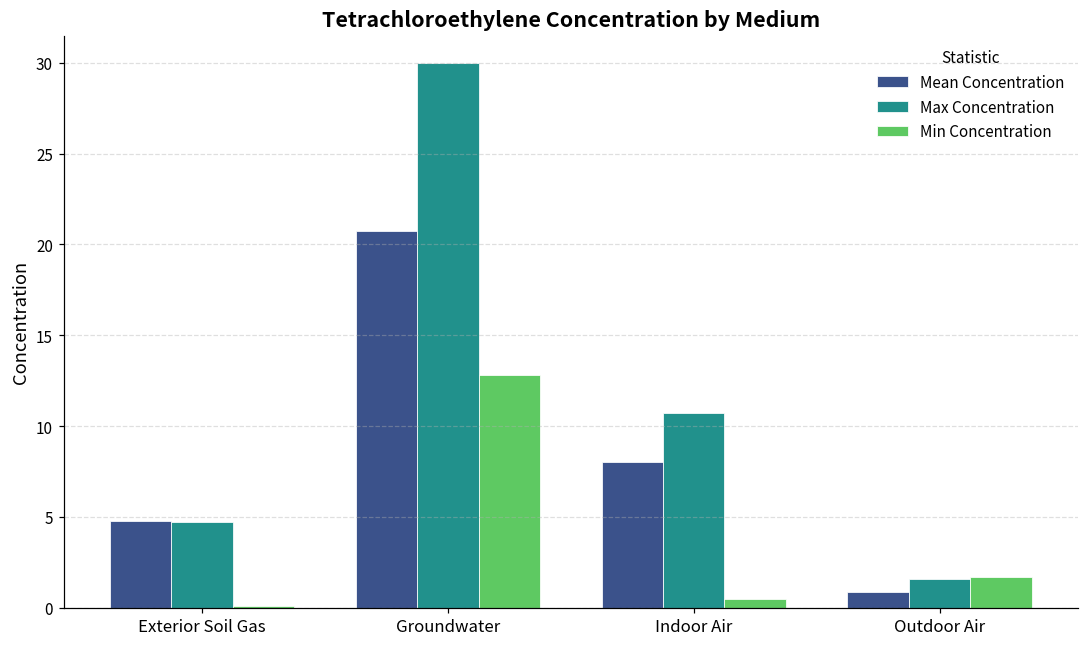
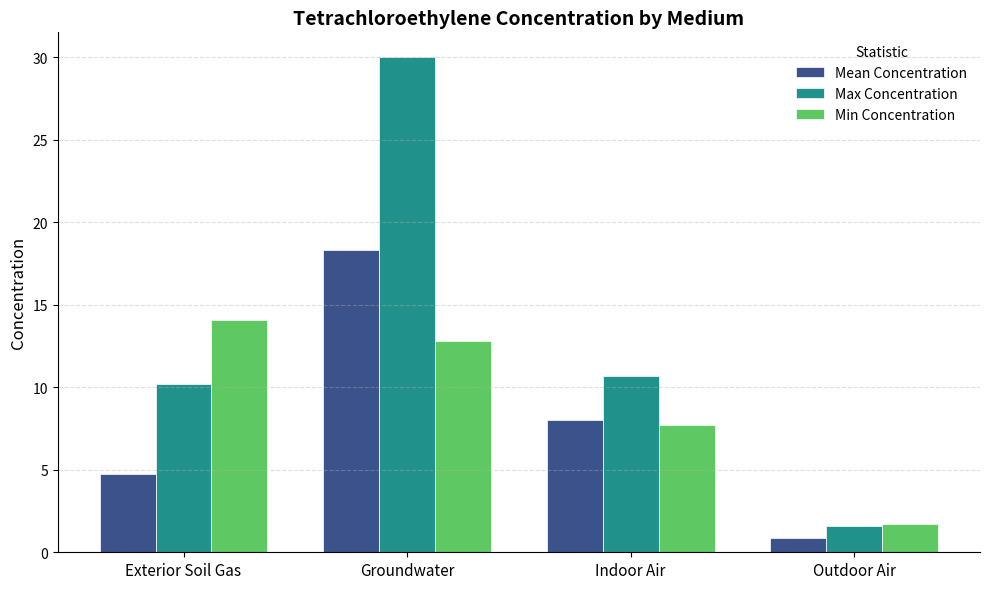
Max Concentration, Exterior Soil Gas: 4.7 -> 10.2
Min Concentration, Exterior Soil Gas: 0.1 -> 14.1
Mean Concentration, Groundwater: 20.7 -> 18.3
Min Concentration, Indoor Air: 0.5 -> 7.7
